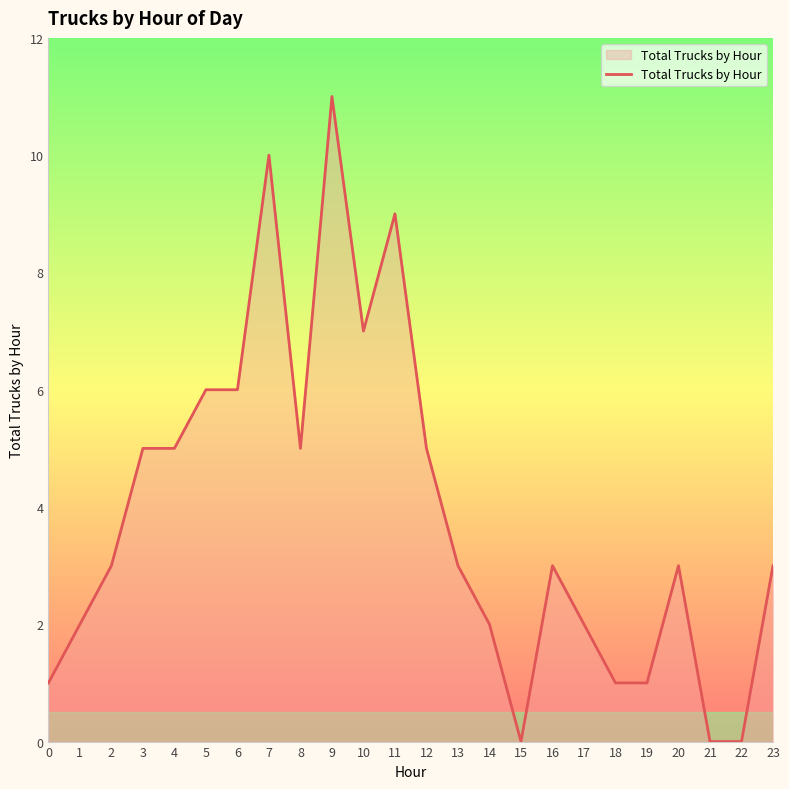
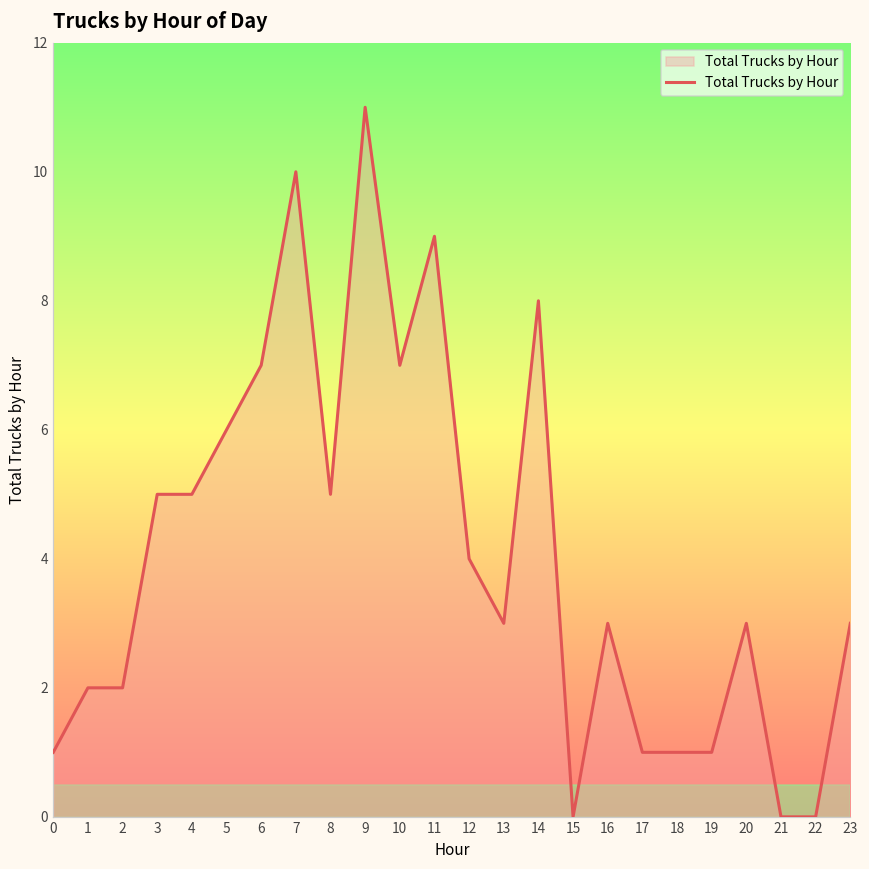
2: 3 -> 2
6: 6 -> 7
12: 5 -> 4
14: 2 -> 8
17: 2 -> 1
